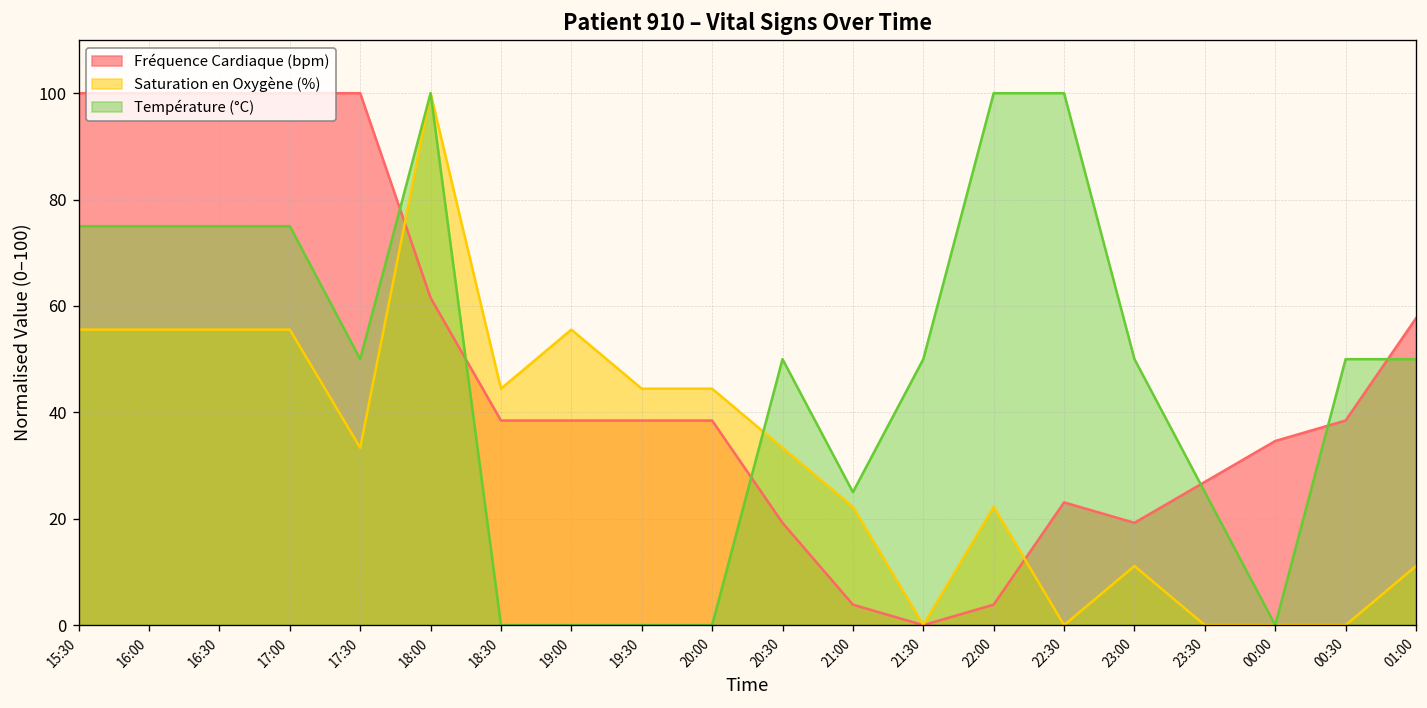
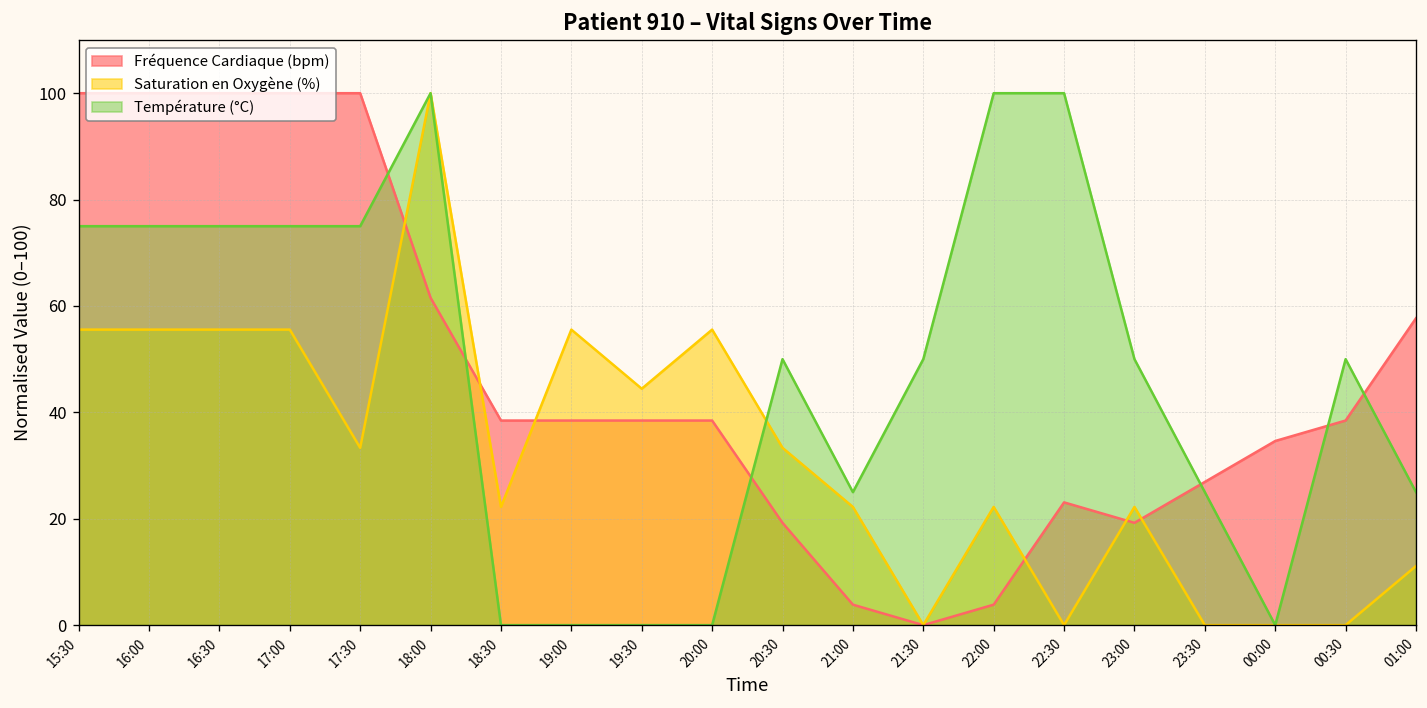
Température (°C), 17:30: 50 -> 75
Saturation en Oxygène (%), 18:30: 44 -> 22
Saturation en Oxygène (%), 20:00: 44 -> 56
Saturation en Oxygène (%), 23:00: 11 -> 22
Température (°C), 01:00: 50 -> 25
